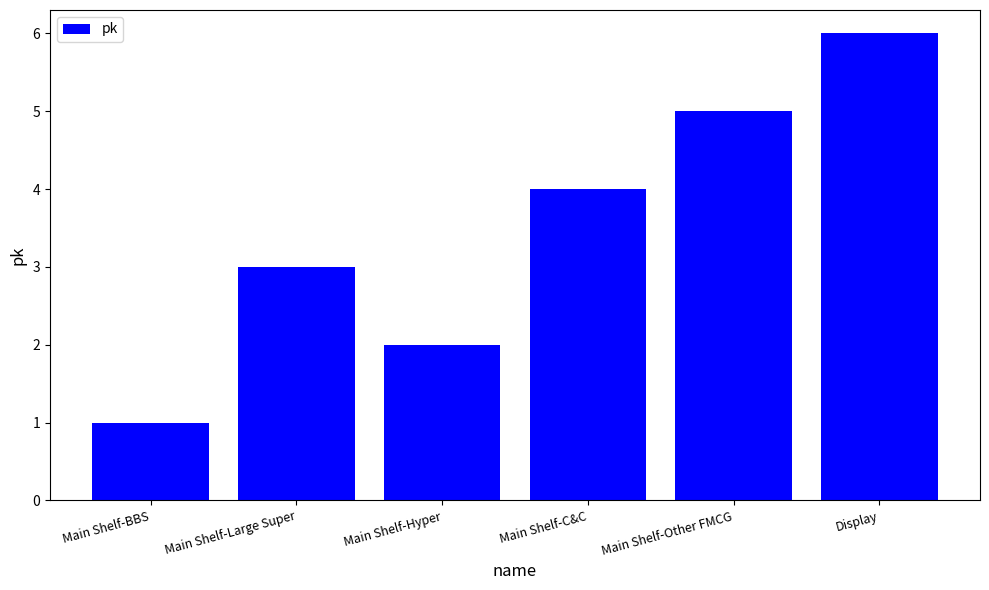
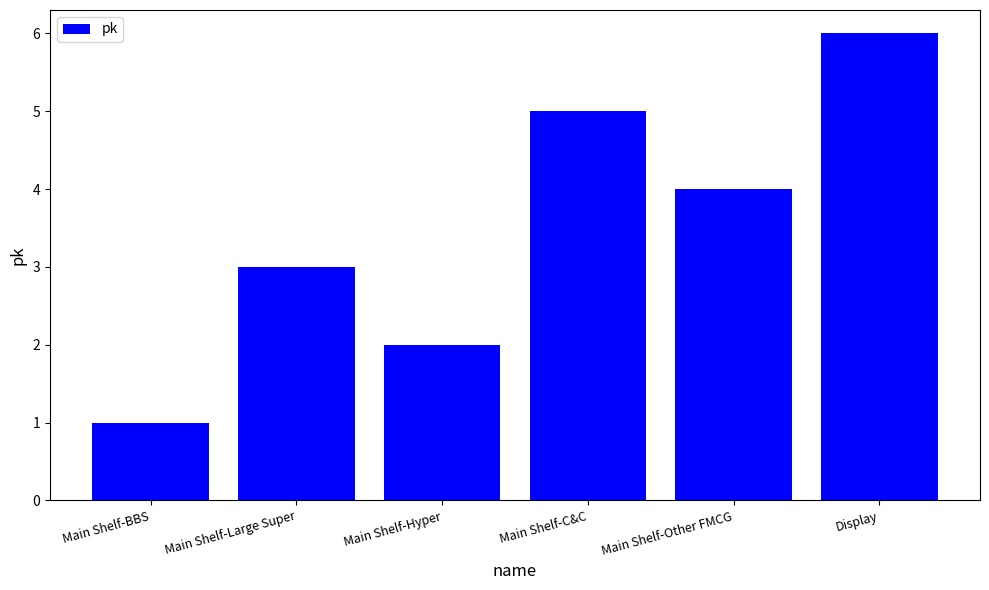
Main Shelf-C&C: 4 -> 5
Main Shelf-Other FMCG: 5 -> 4
